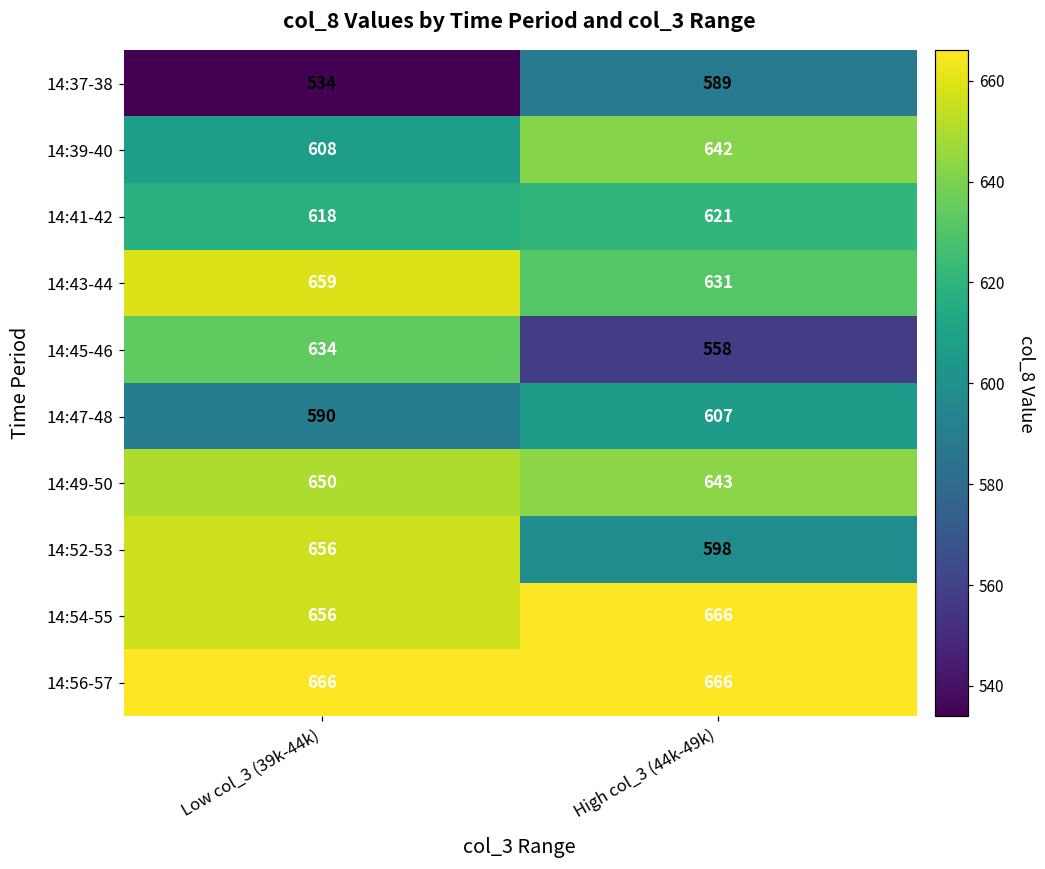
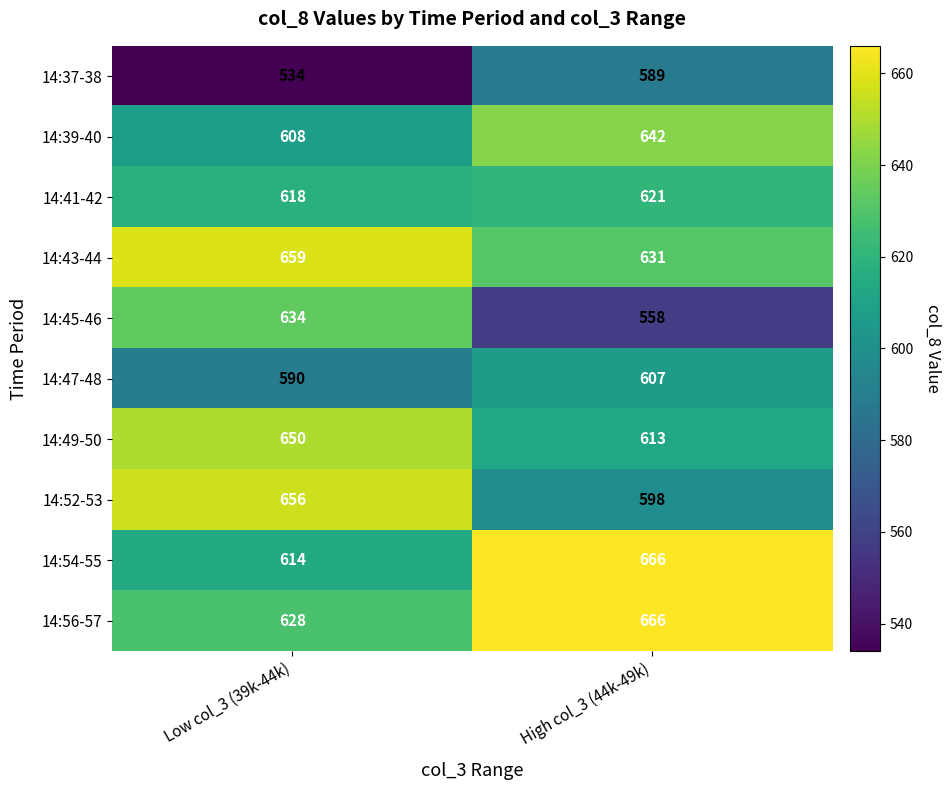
14:49-50, High col_3 (44k-49k): 643 -> 613
14:54-55, Low col_3 (39k-44k): 656 -> 614
14:56-57, Low col_3 (39k-44k): 666 -> 628
